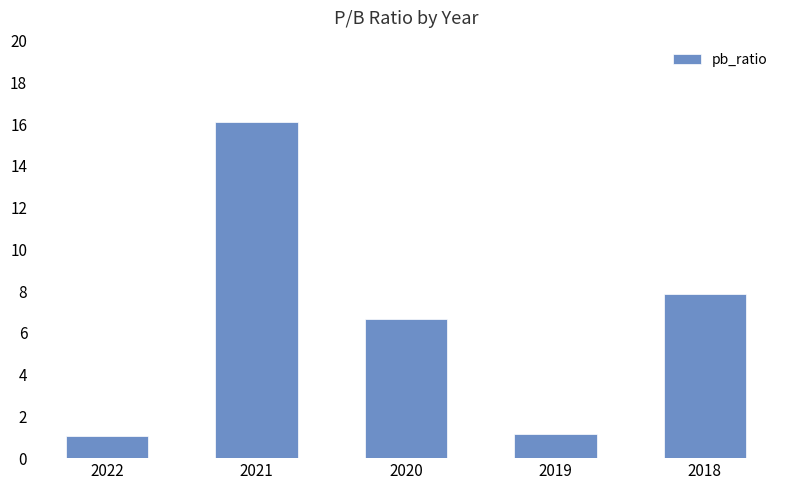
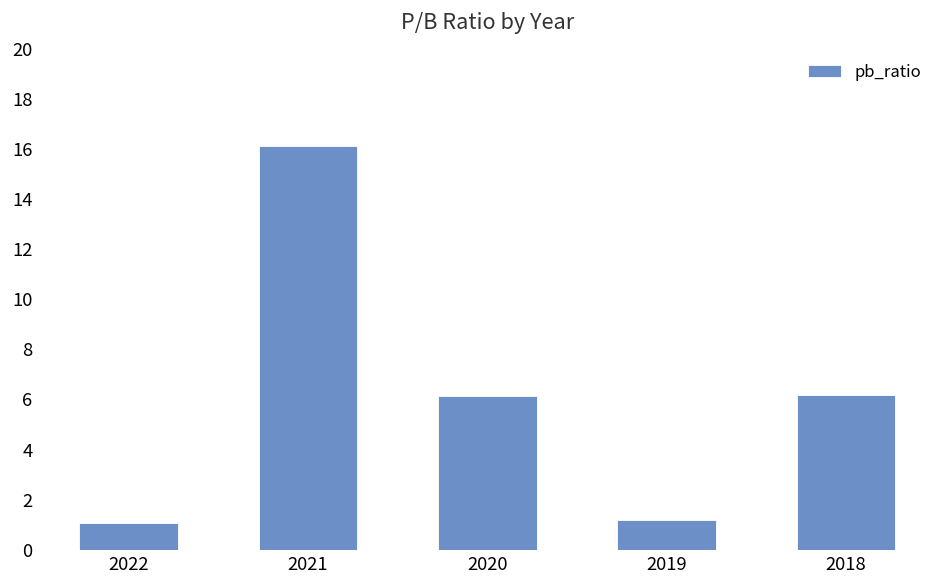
2020: 6.7 -> 6.1
2018: 7.9 -> 6.2
